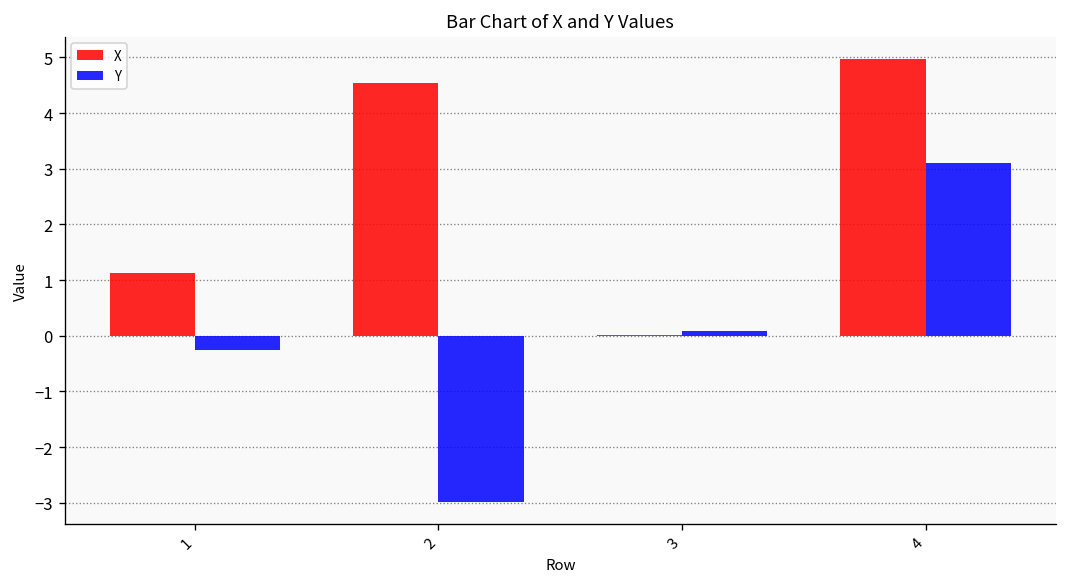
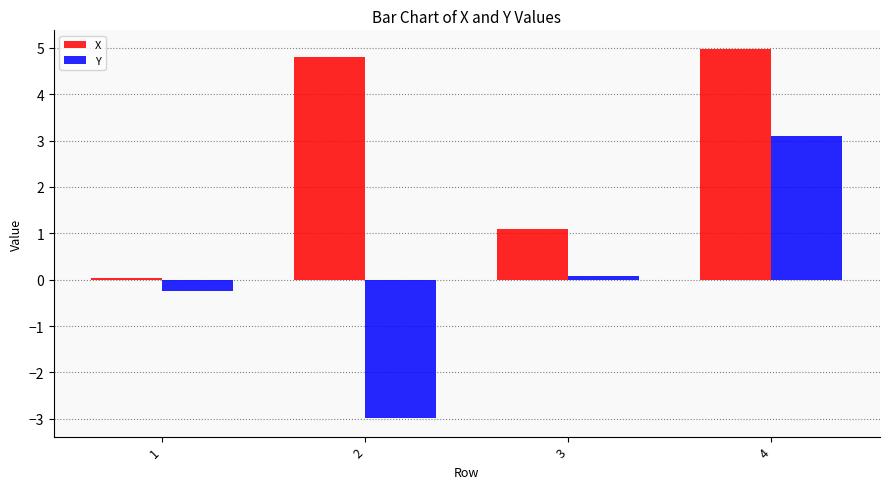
X, 1: 1.1 -> 0.0
X, 2: 4.5 -> 4.8
X, 3: 0.0 -> 1.1
